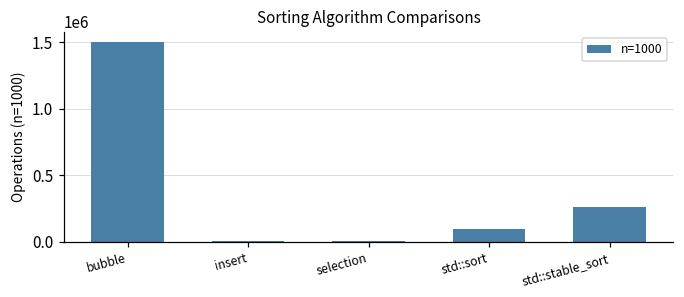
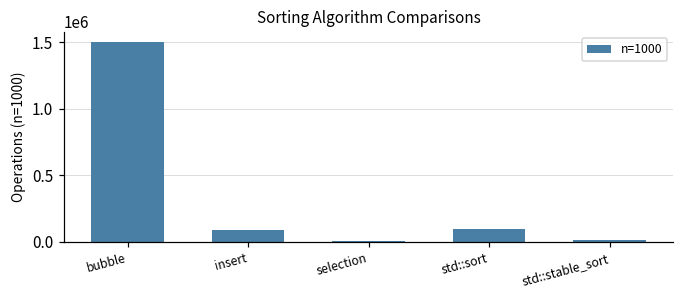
insert: 0 -> 90000
std::stable_sort: 260000 -> 10000
